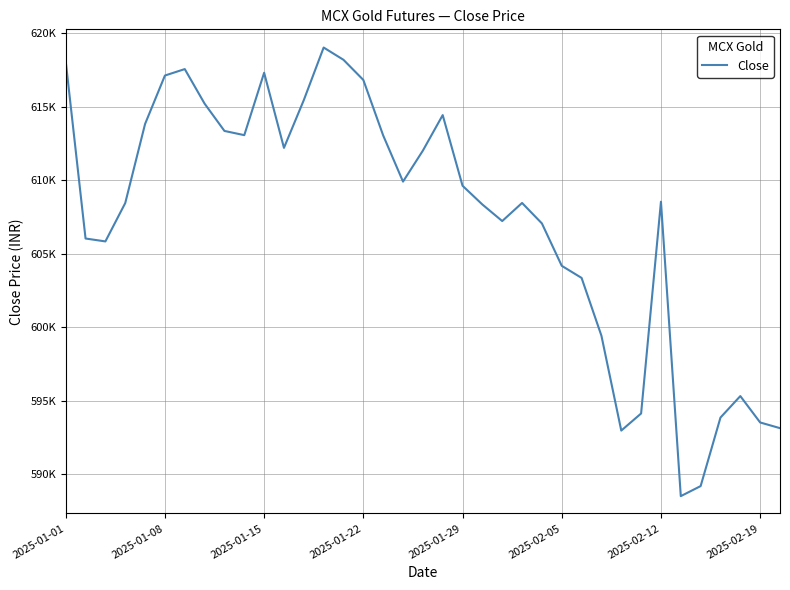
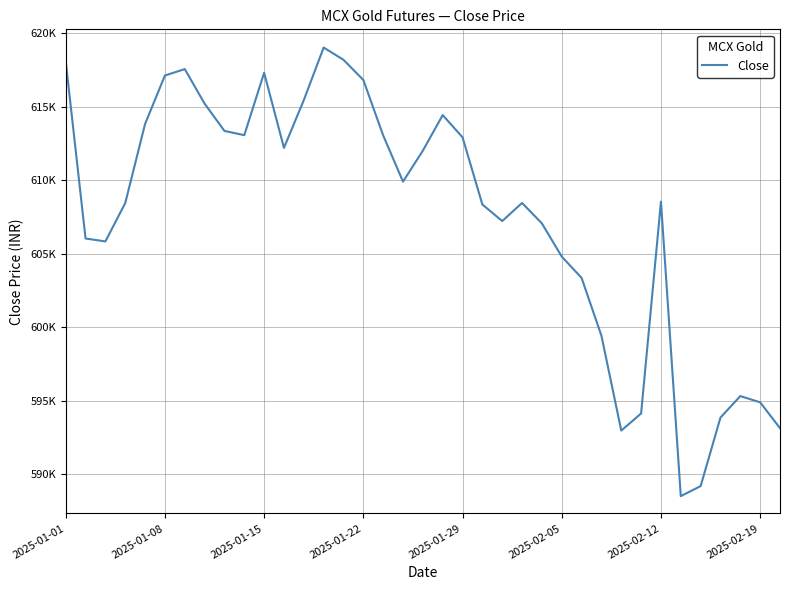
2025-01-29: 609600 -> 612900
2025-02-05: 604200 -> 604800
2025-02-19: 593500 -> 594900
